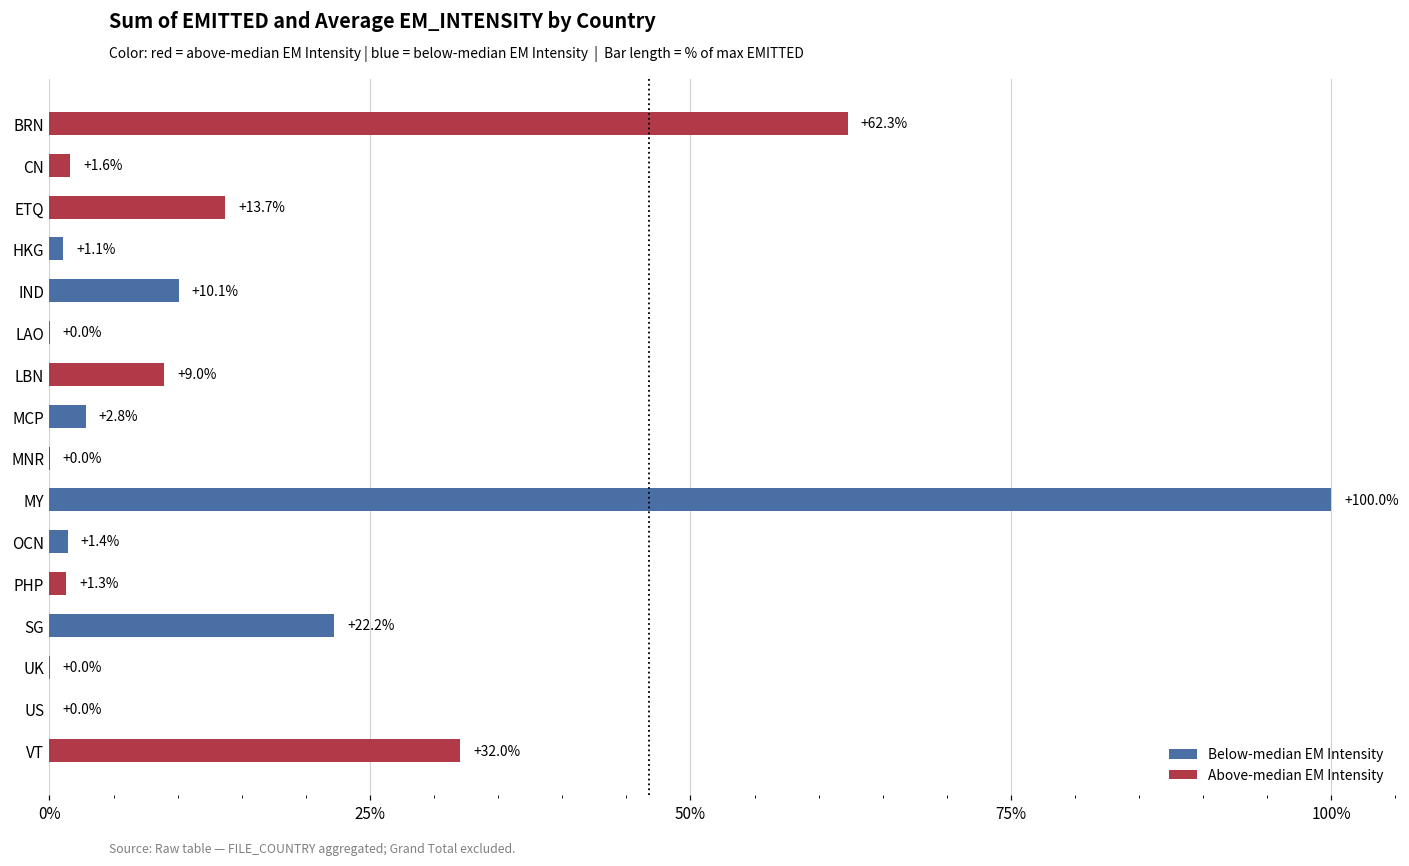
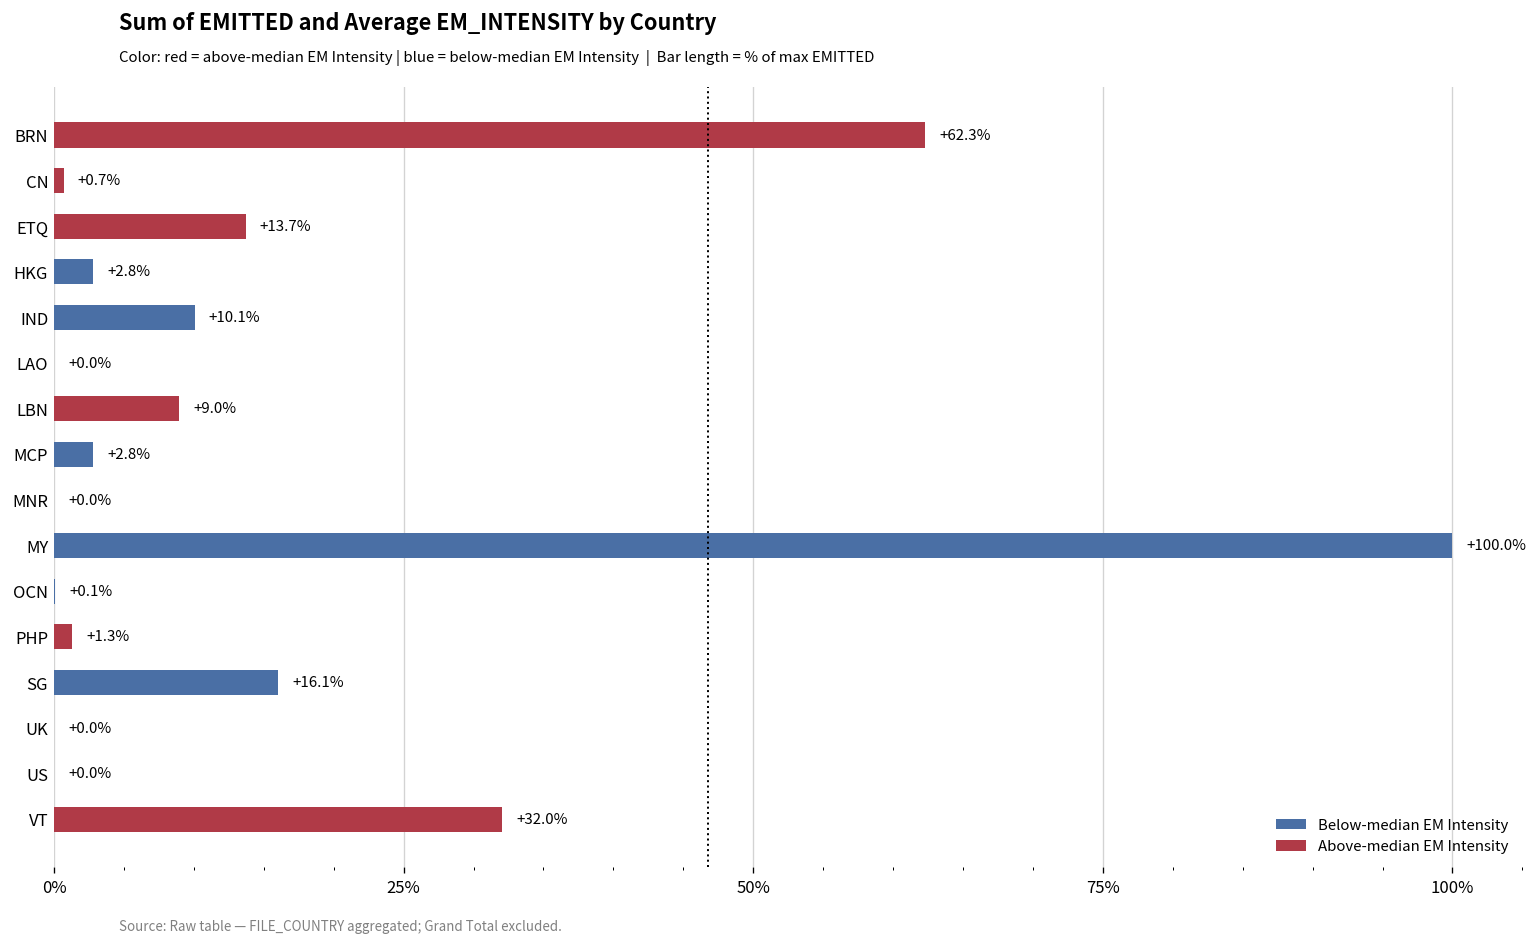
CN: +1.6% -> +0.7%
HKG: +1.1% -> +2.8%
OCN: +1.4% -> +0.1%
SG: +22.2% -> +16.1%
